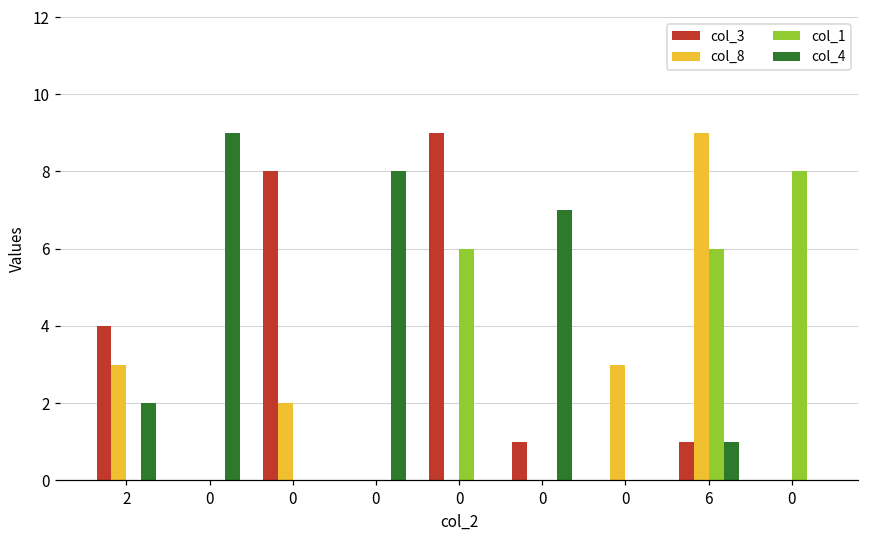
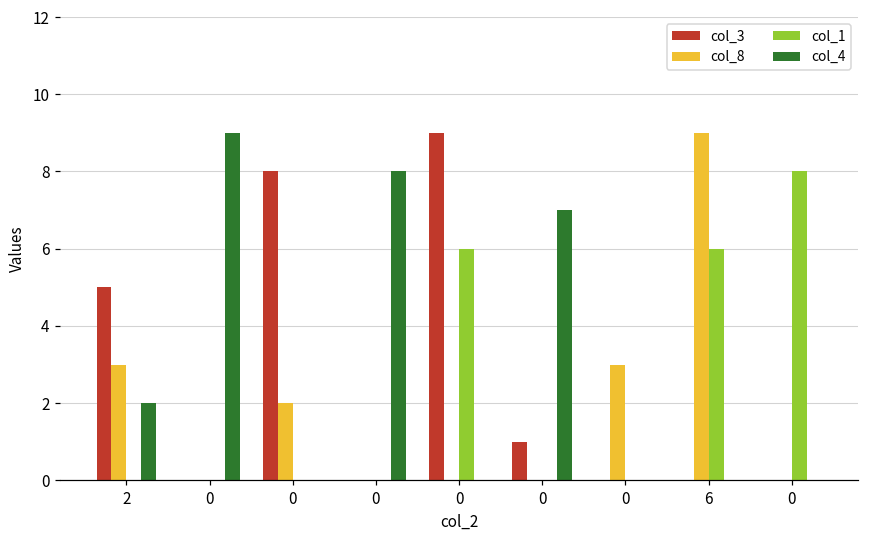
col_3, 2: 4 -> 5
col_3, 6: 1 -> 0
col_4, 6: 1 -> 0
